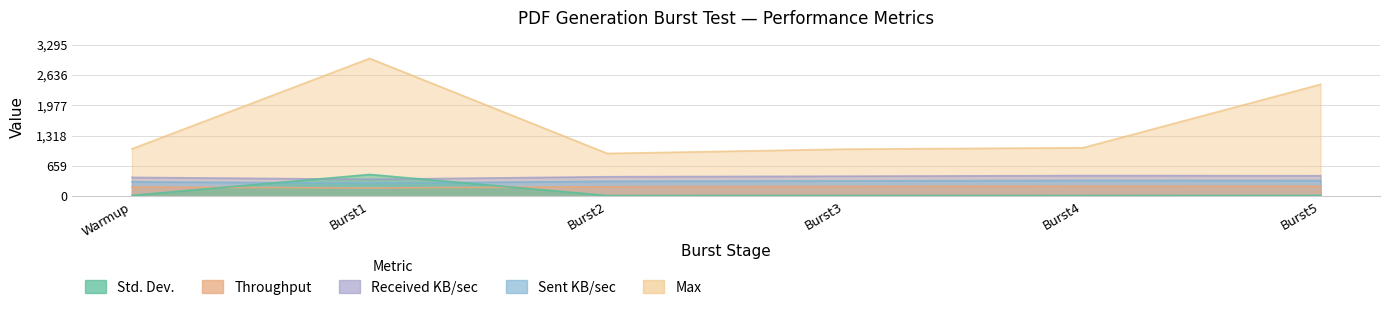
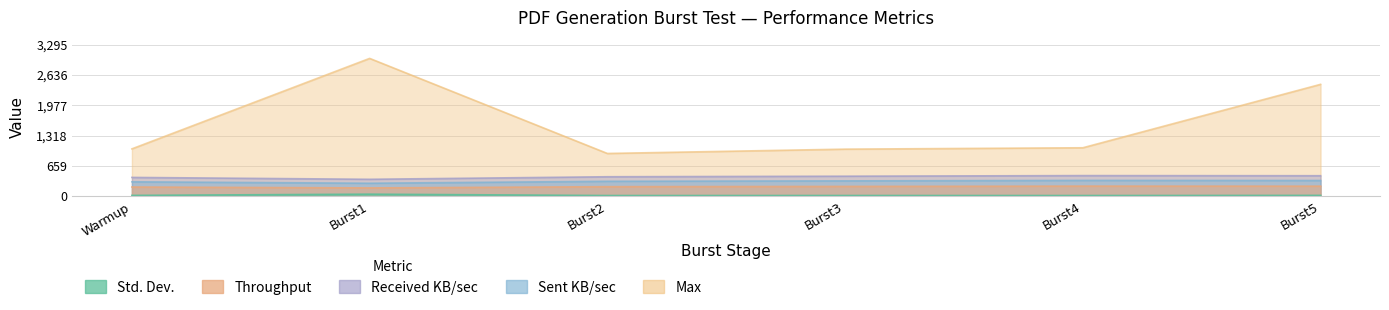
Std. Dev., Burst1: 500 -> 0
